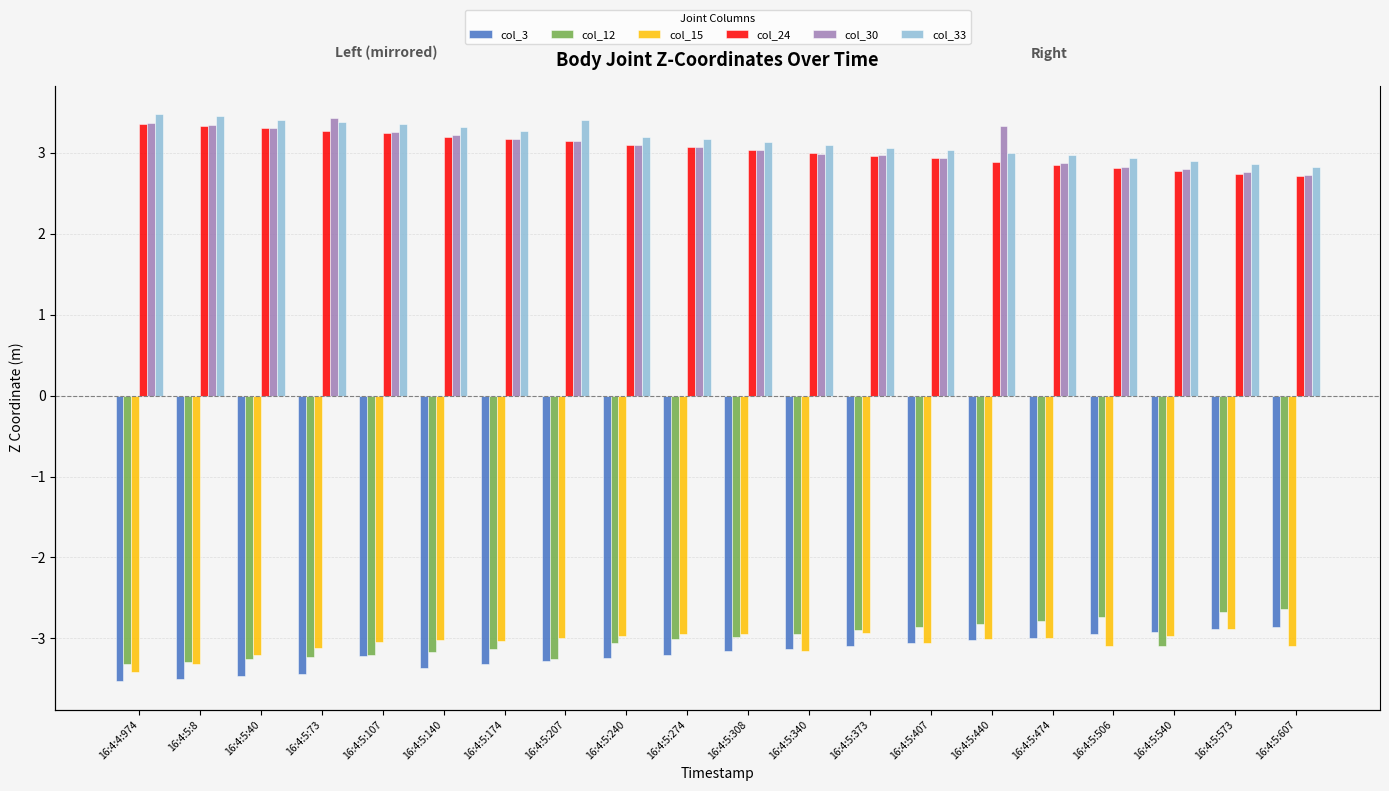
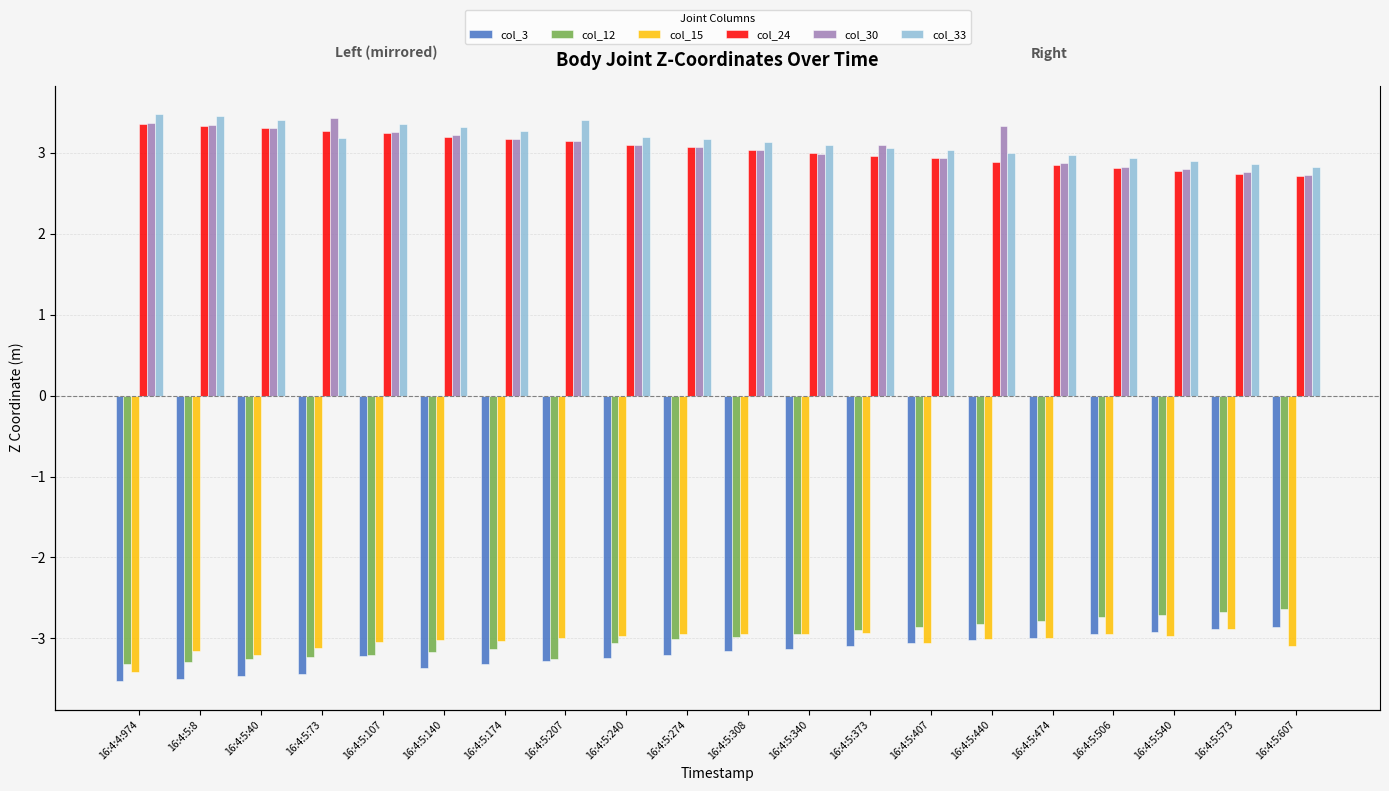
col_15, 16:4:5:8: -3.3 -> -3.2
col_33, 16:4:5:73: 3.4 -> 3.2
col_15, 16:4:5:340: -3.2 -> -2.9
col_30, 16:4:5:373: 3.0 -> 3.1
col_15, 16:4:5:506: -3.1 -> -3.0
col_12, 16:4:5:540: -3.1 -> -2.7
